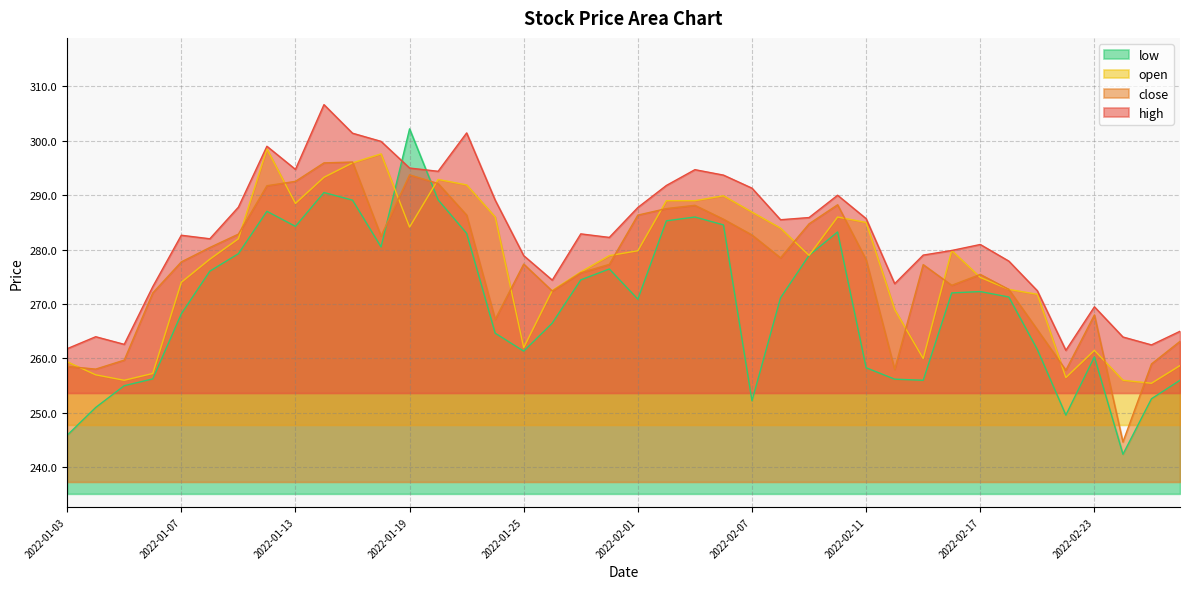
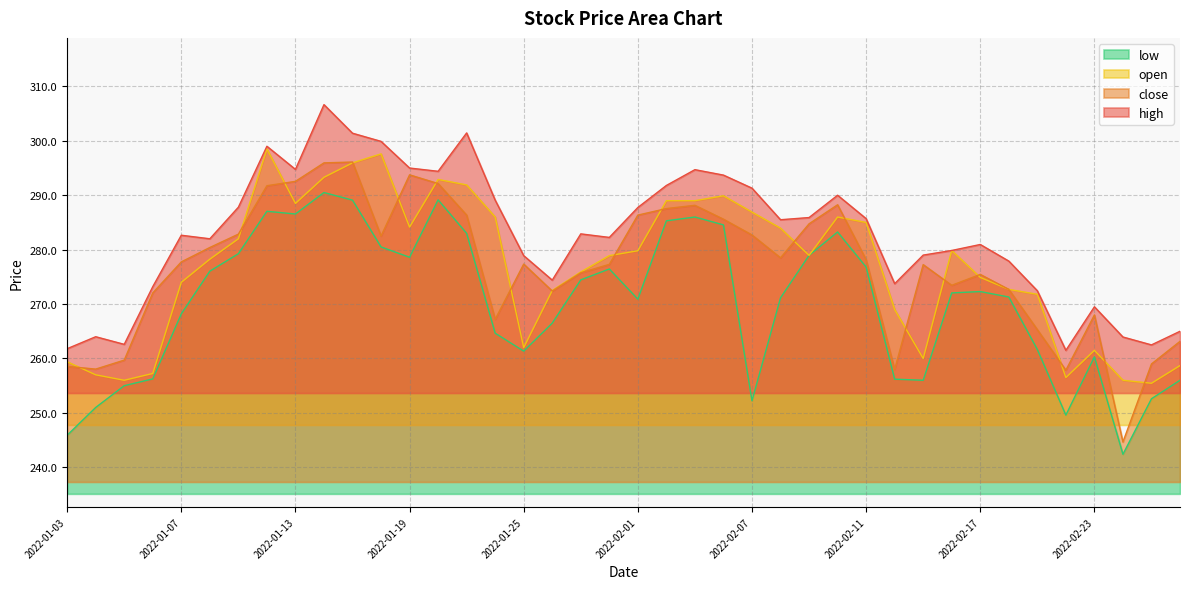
low, 2022-01-13: 284 -> 287
low, 2022-01-19: 302 -> 279
low, 2022-02-11: 258 -> 277
